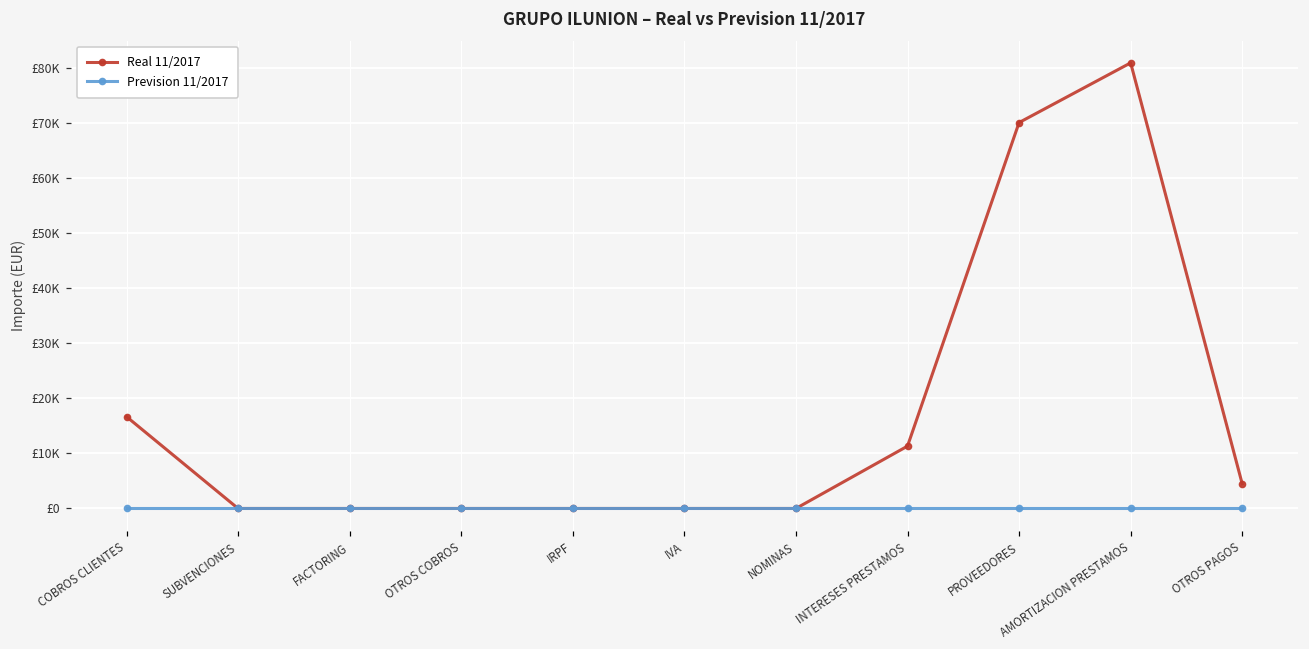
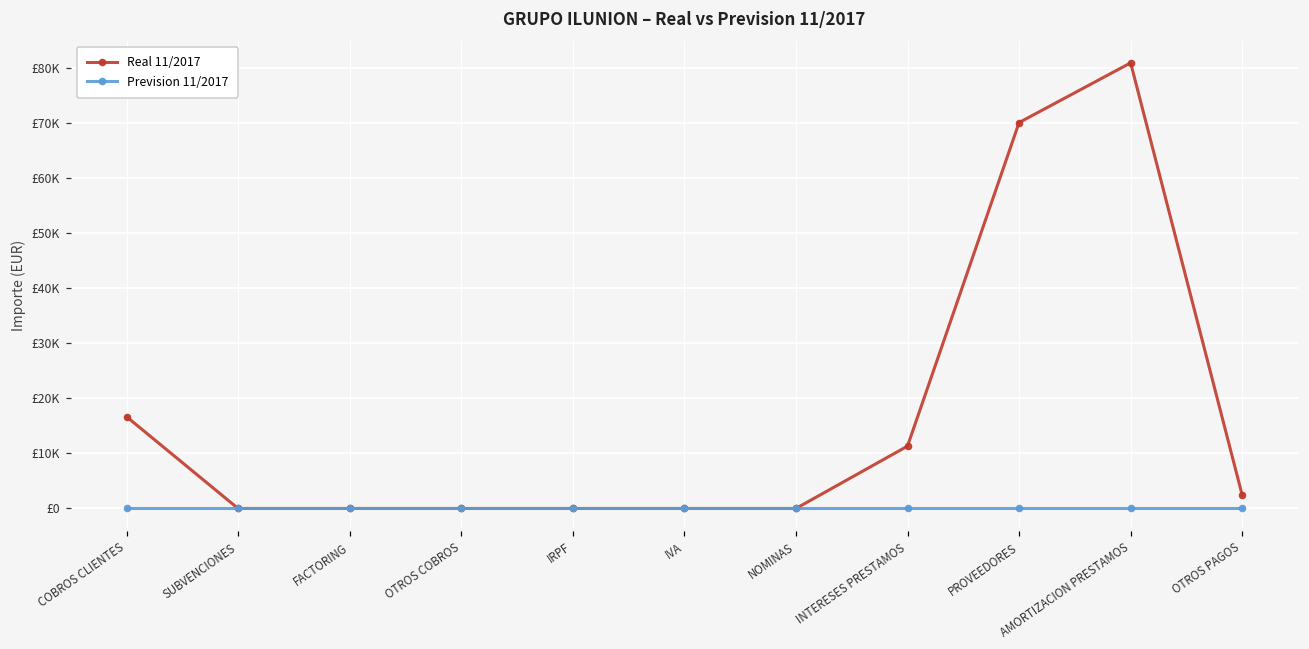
Real 11/2017, OTROS PAGOS: £4000 -> £2000
